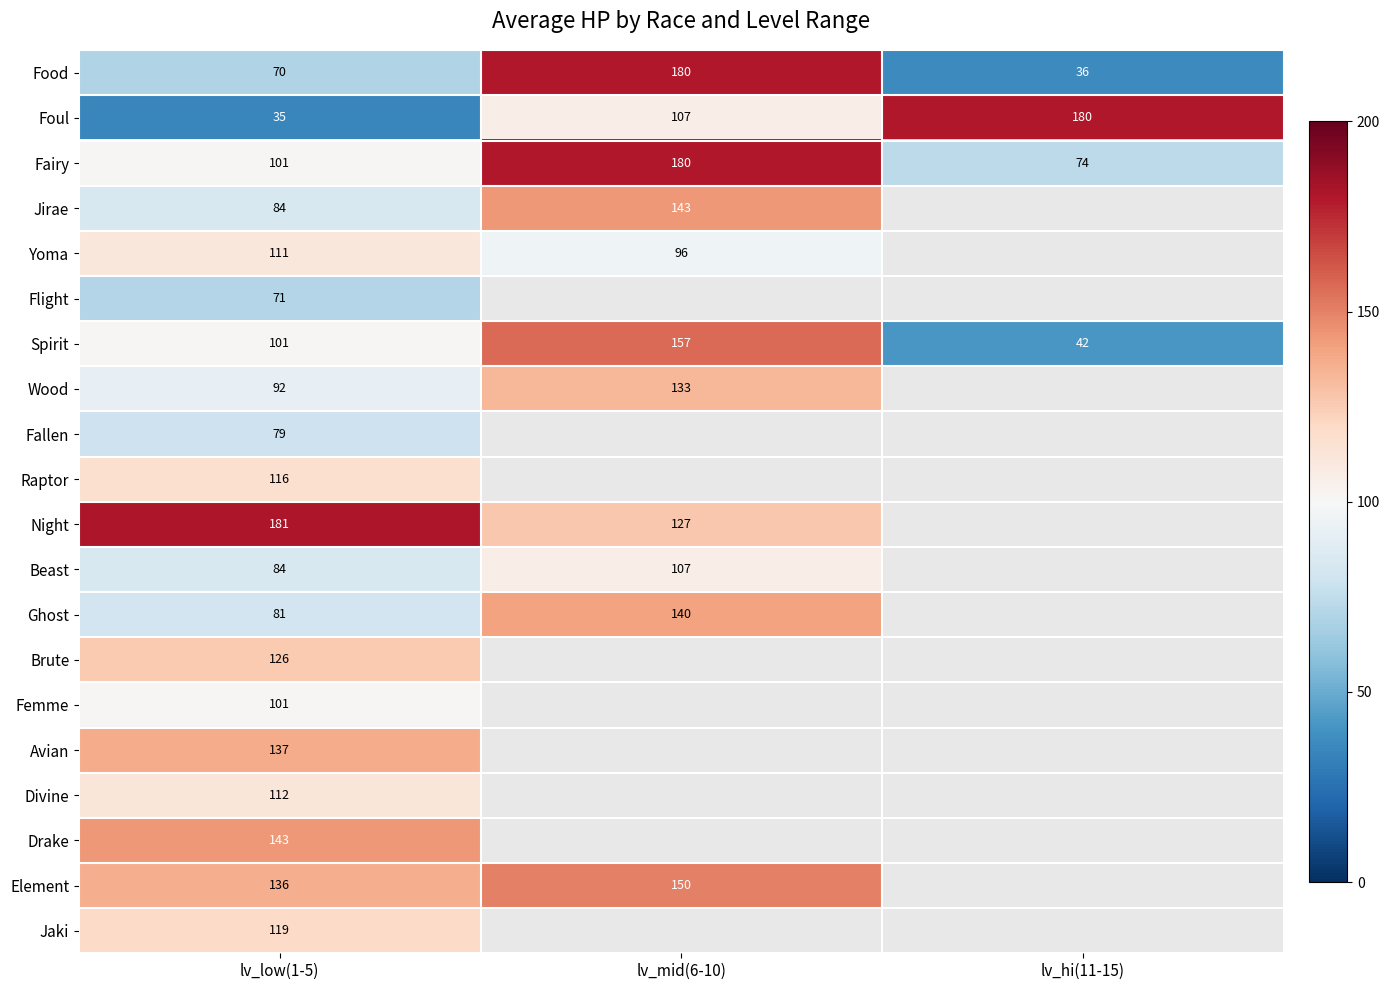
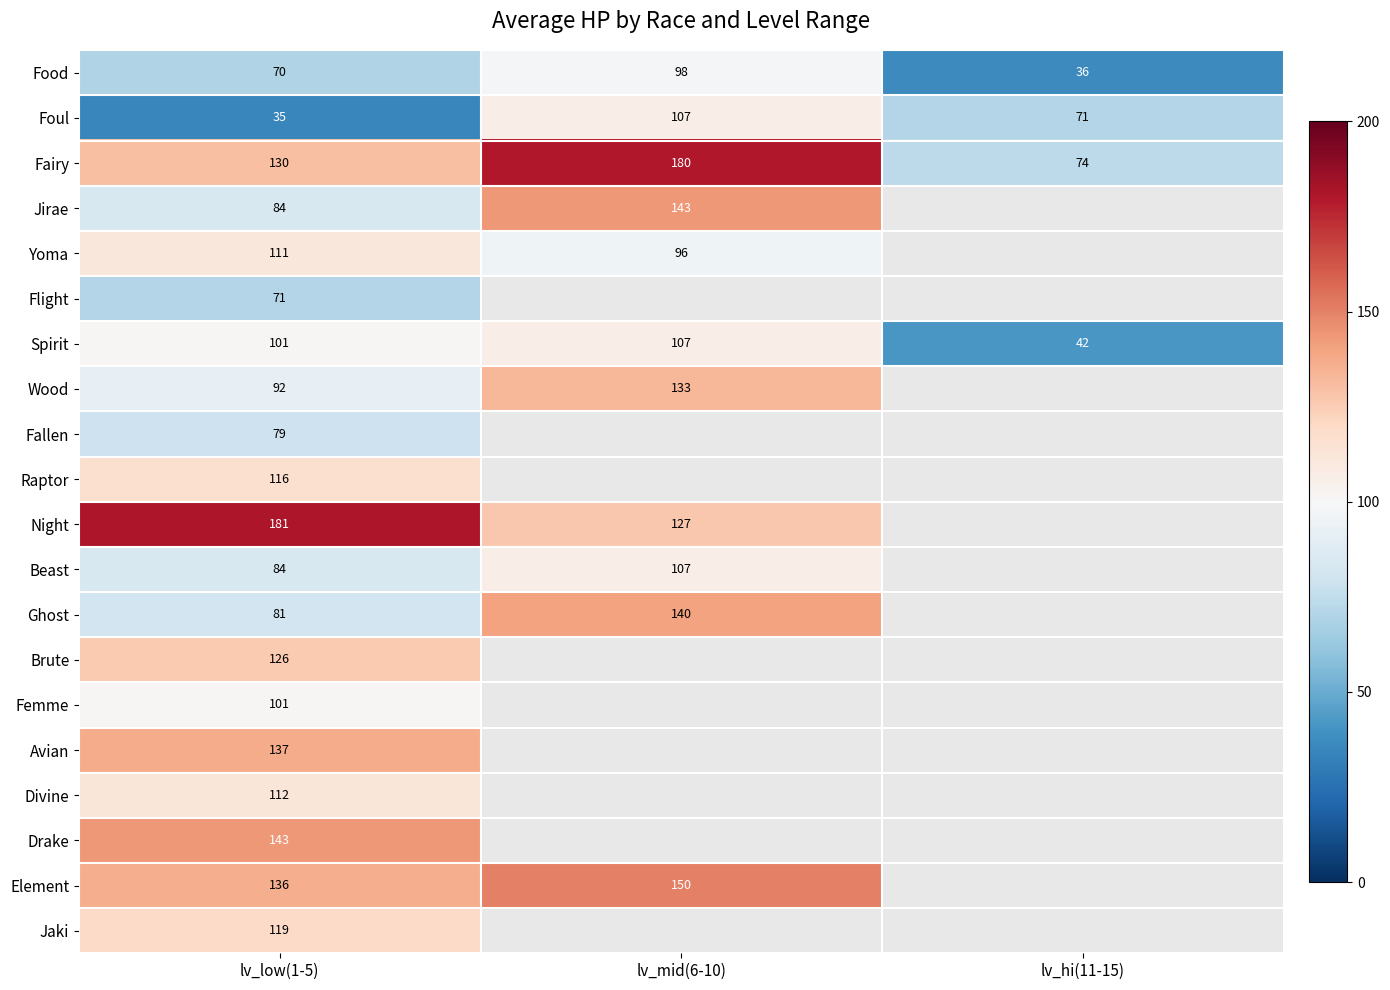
Food, lv_mid(6-10): 180 -> 98
Foul, lv_hi(11-15): 180 -> 71
Fairy, lv_low(1-5): 101 -> 130
Spirit, lv_mid(6-10): 157 -> 107
